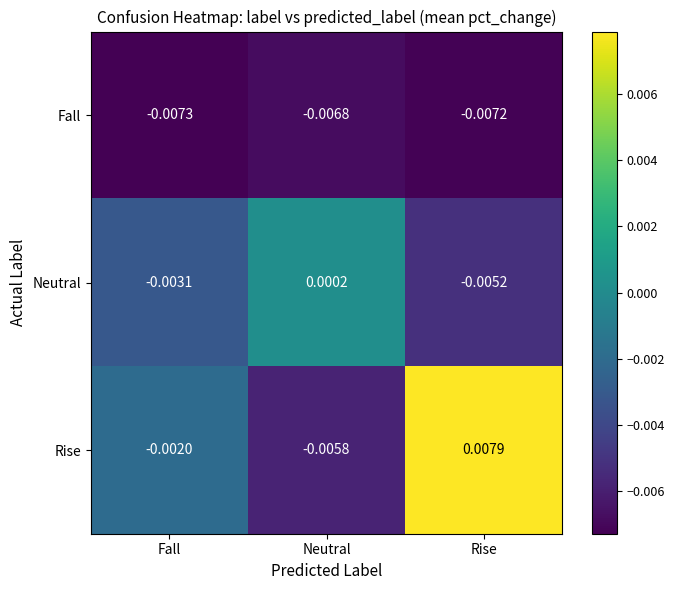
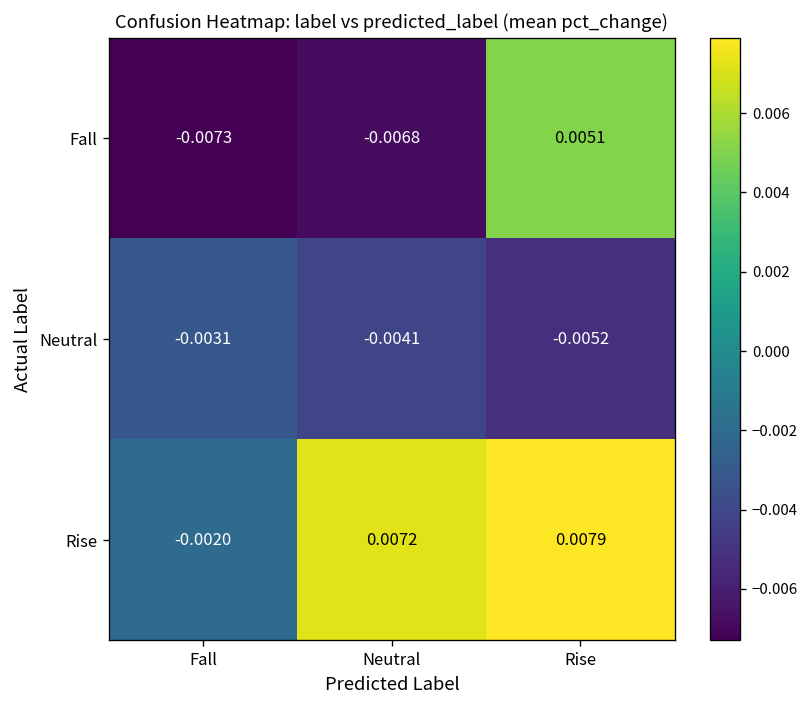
Fall, Rise: -0.0072 -> 0.0051
Neutral, Neutral: 0.0002 -> -0.0041
Rise, Neutral: -0.0058 -> 0.0072
